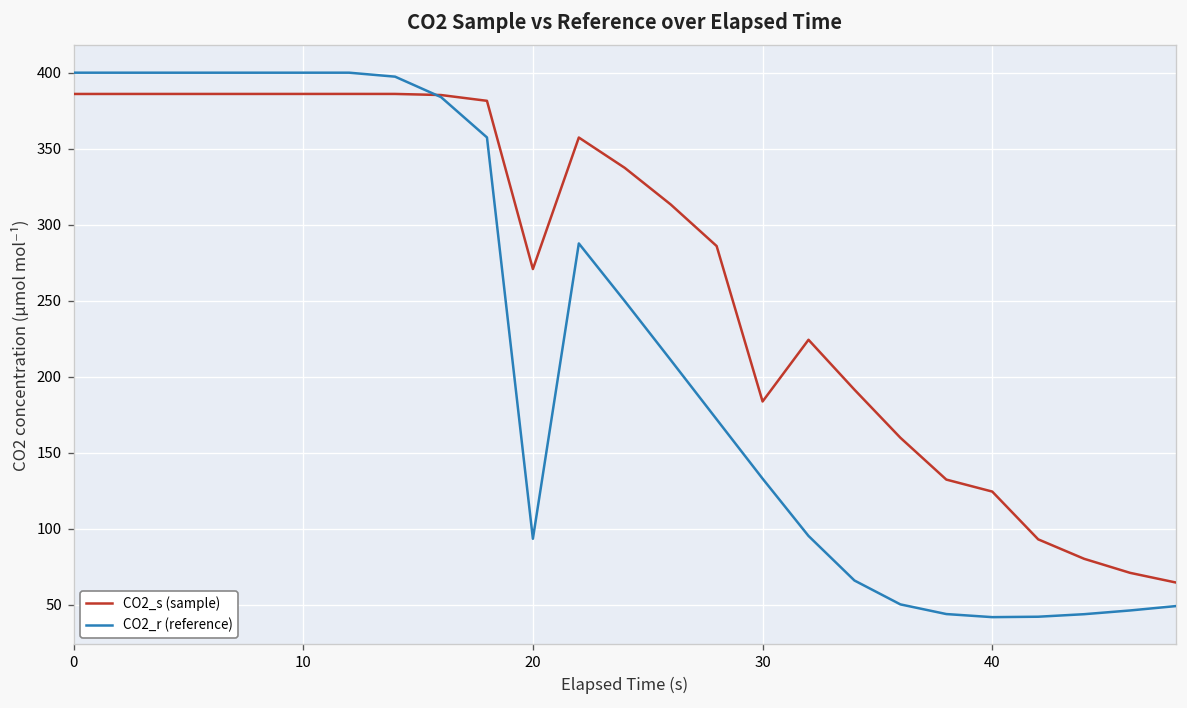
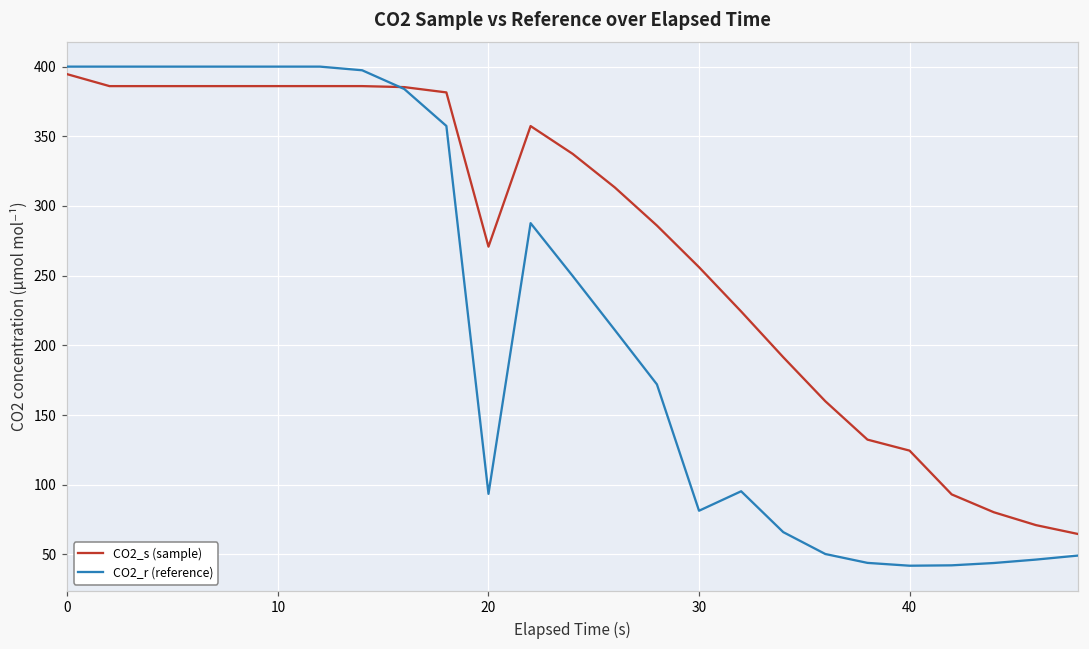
CO2_s (sample), 0: 386 -> 395
CO2_s (sample), 30: 184 -> 256
CO2_r (reference), 30: 133 -> 81
